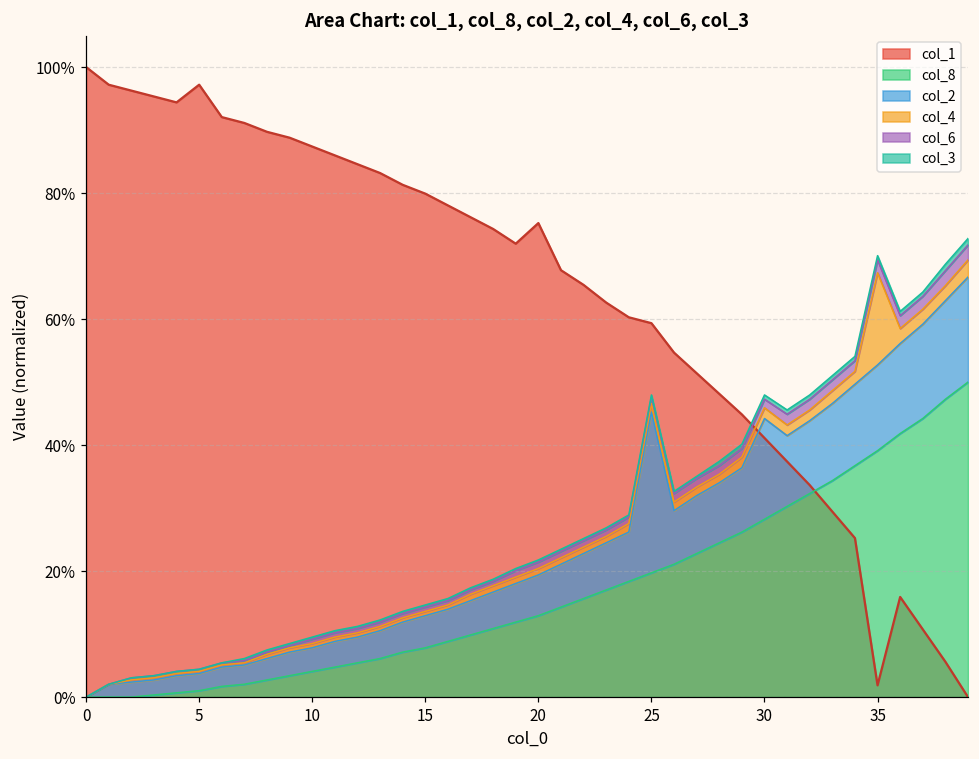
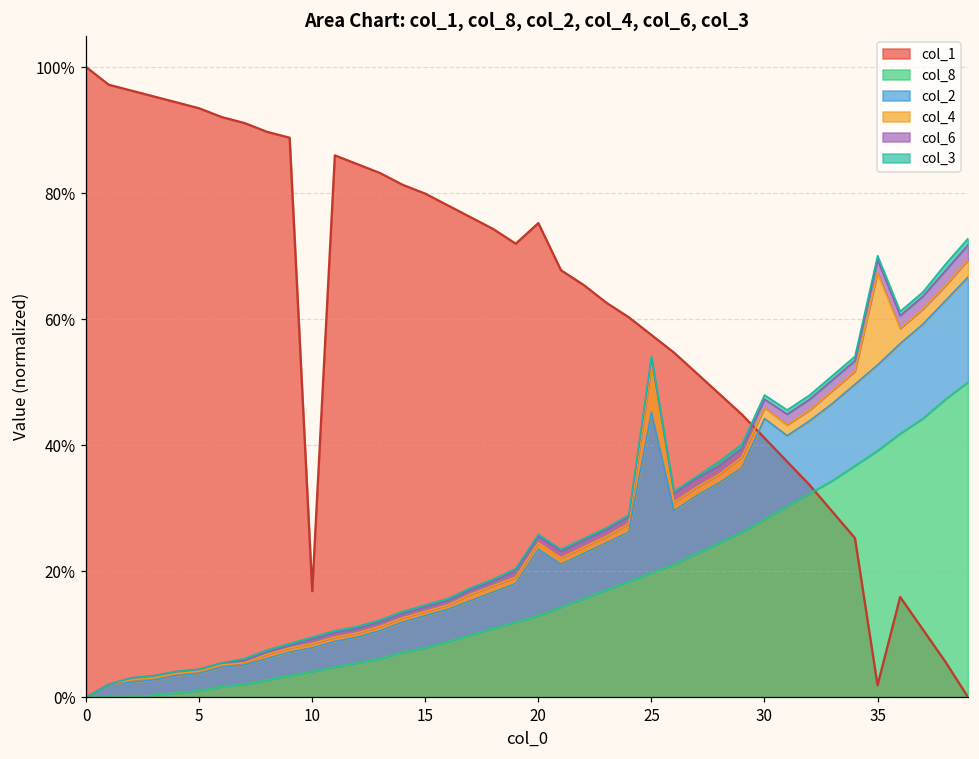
col_1, 5: 97% -> 93%
col_1, 10: 87% -> 17%
col_2, 20: 6% -> 11%
col_1, 25: 59% -> 57%
col_4, 25: 1% -> 7%
